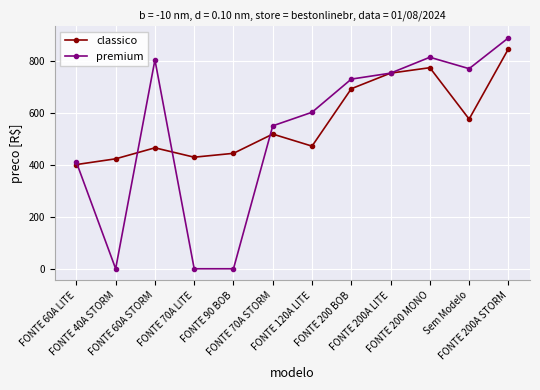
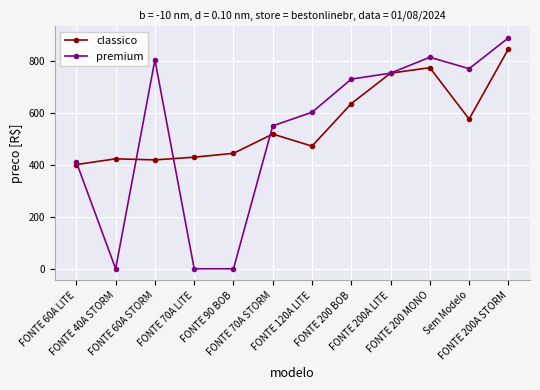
classico, FONTE 60A STORM: 470 -> 420
classico, FONTE 200 BOB: 690 -> 640
